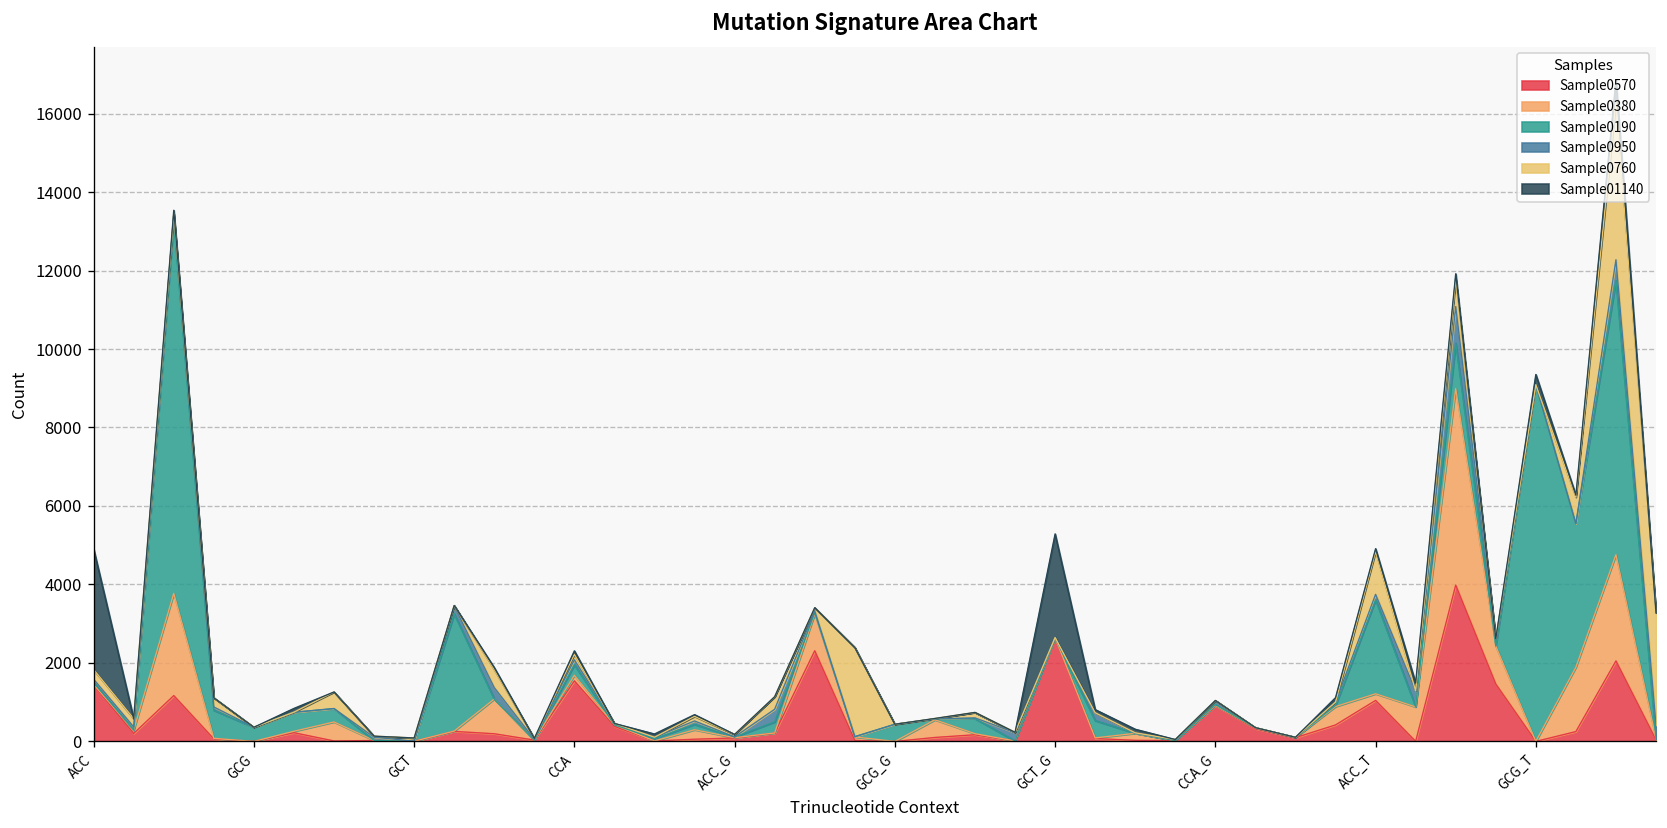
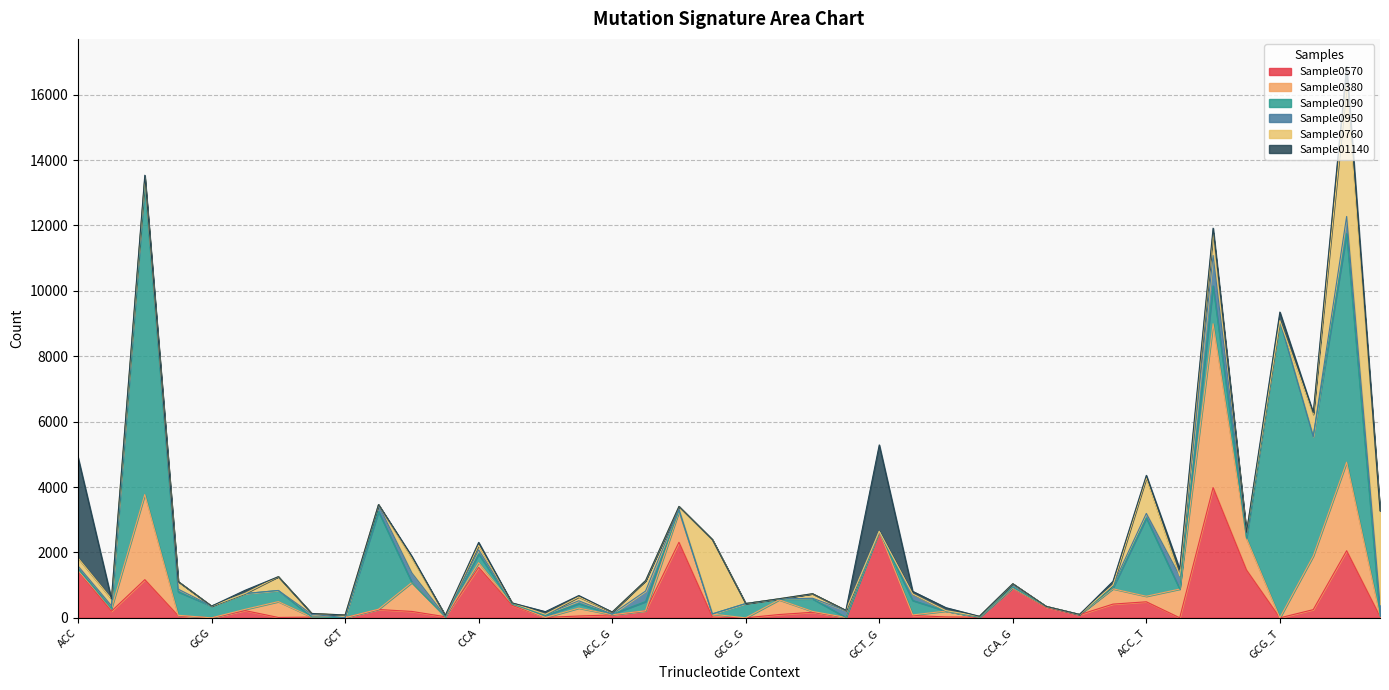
Sample0570, ACC_T: 1000 -> 500
